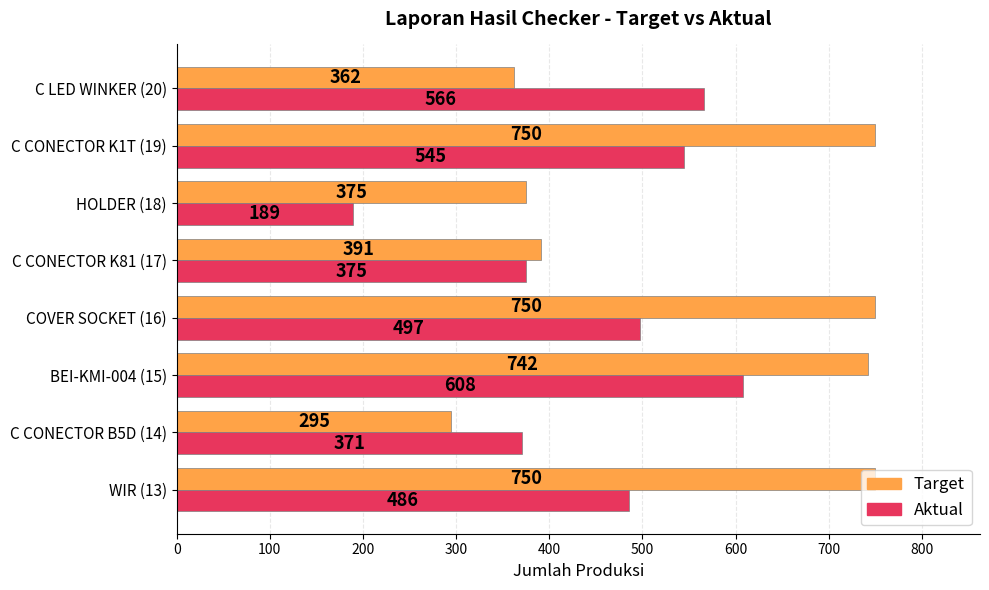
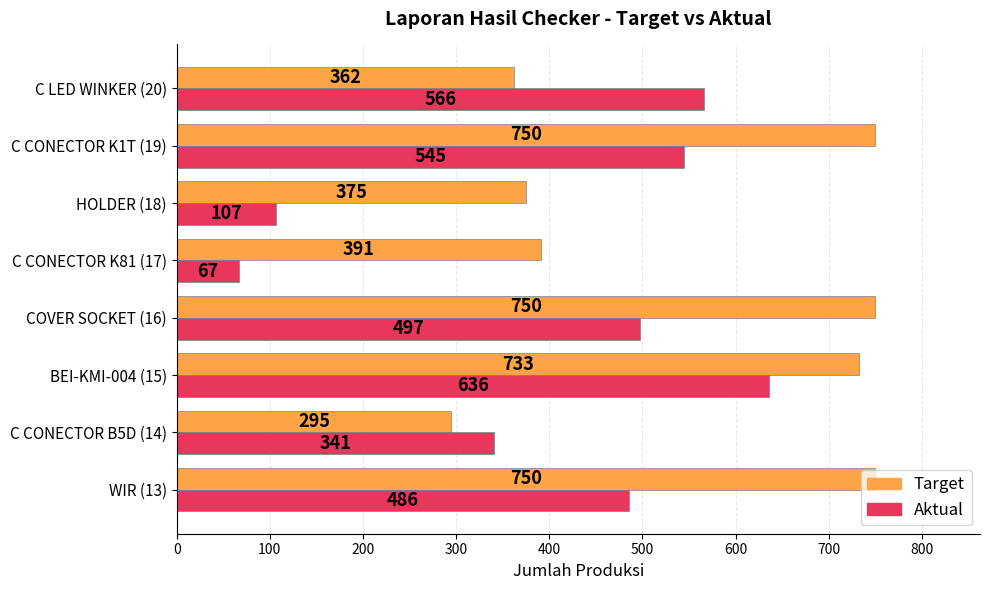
Aktual, HOLDER (18): 189 -> 107
Aktual, C CONECTOR K81 (17): 375 -> 67
Target, BEI-KMI-004 (15): 742 -> 733
Aktual, BEI-KMI-004 (15): 608 -> 636
Aktual, C CONECTOR B5D (14): 371 -> 341
